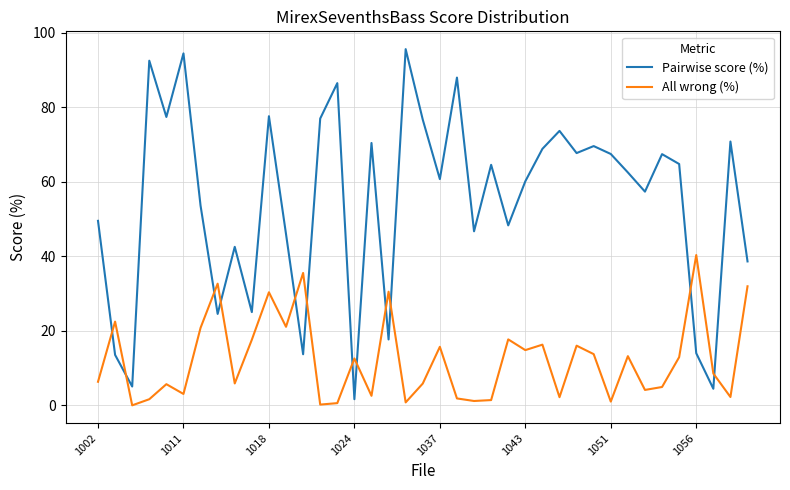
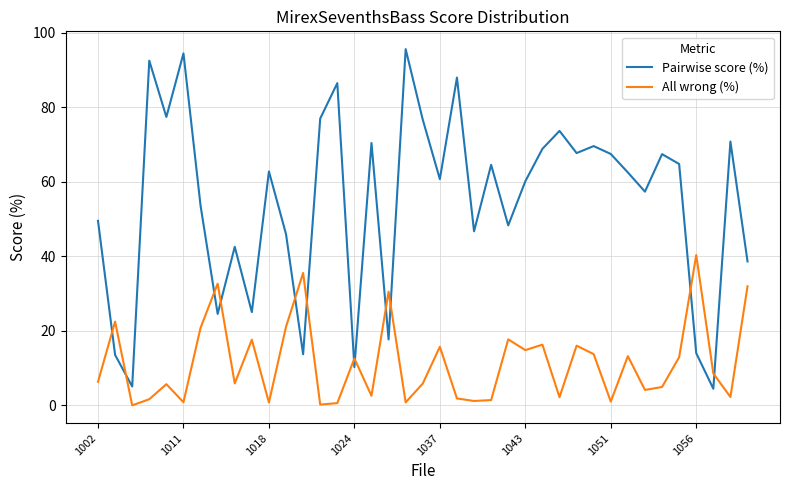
All wrong (%), 1011: 3 -> 1
Pairwise score (%), 1018: 78 -> 63
All wrong (%), 1018: 30 -> 1
Pairwise score (%), 1024: 2 -> 10
